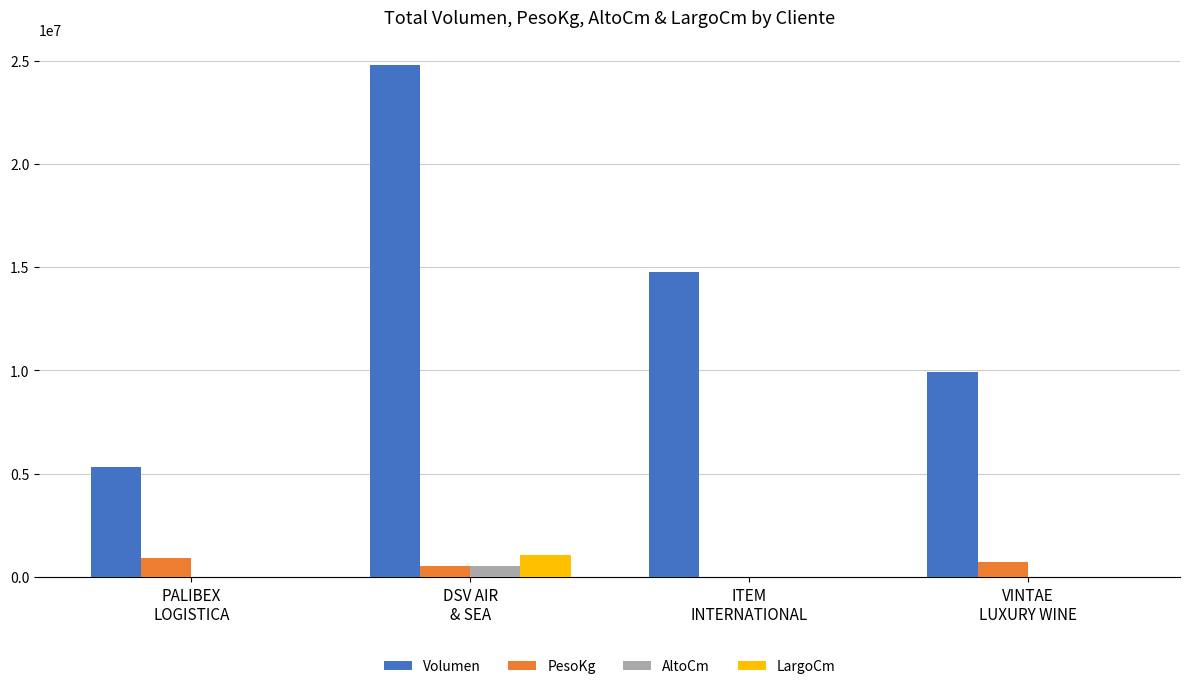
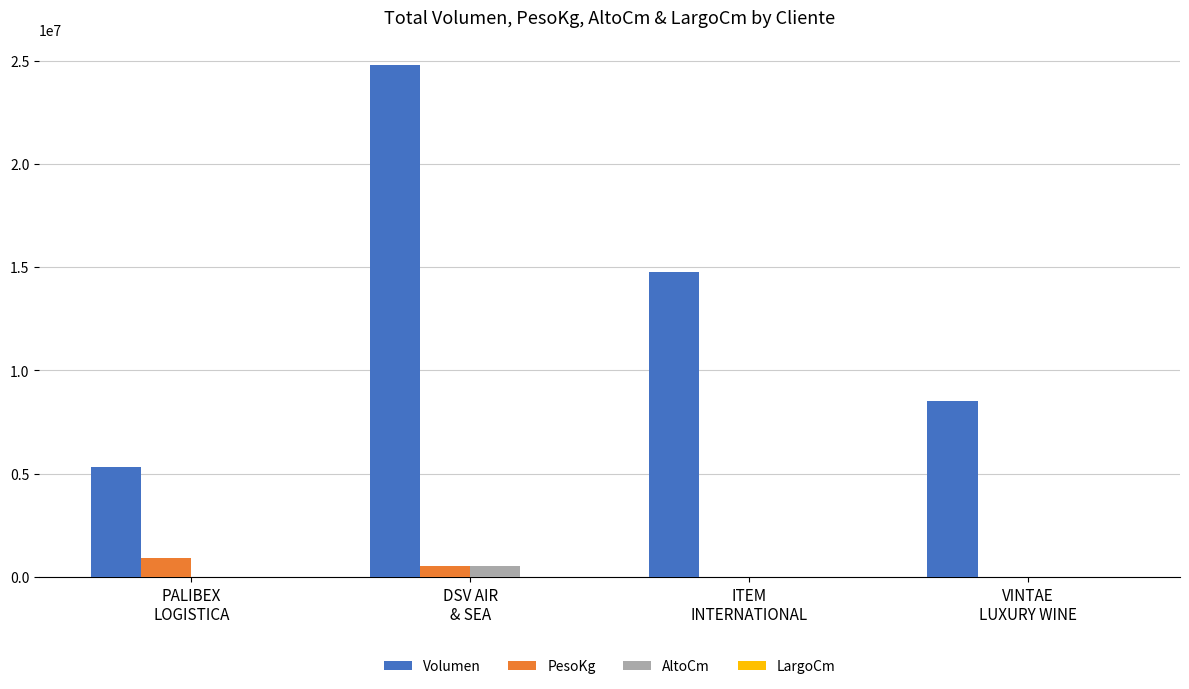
LargoCm, DSV AIR & SEA: 1000000 -> 0
Volumen, VINTAE LUXURY WINE: 9900000 -> 8500000
PesoKg, VINTAE LUXURY WINE: 700000 -> 0
